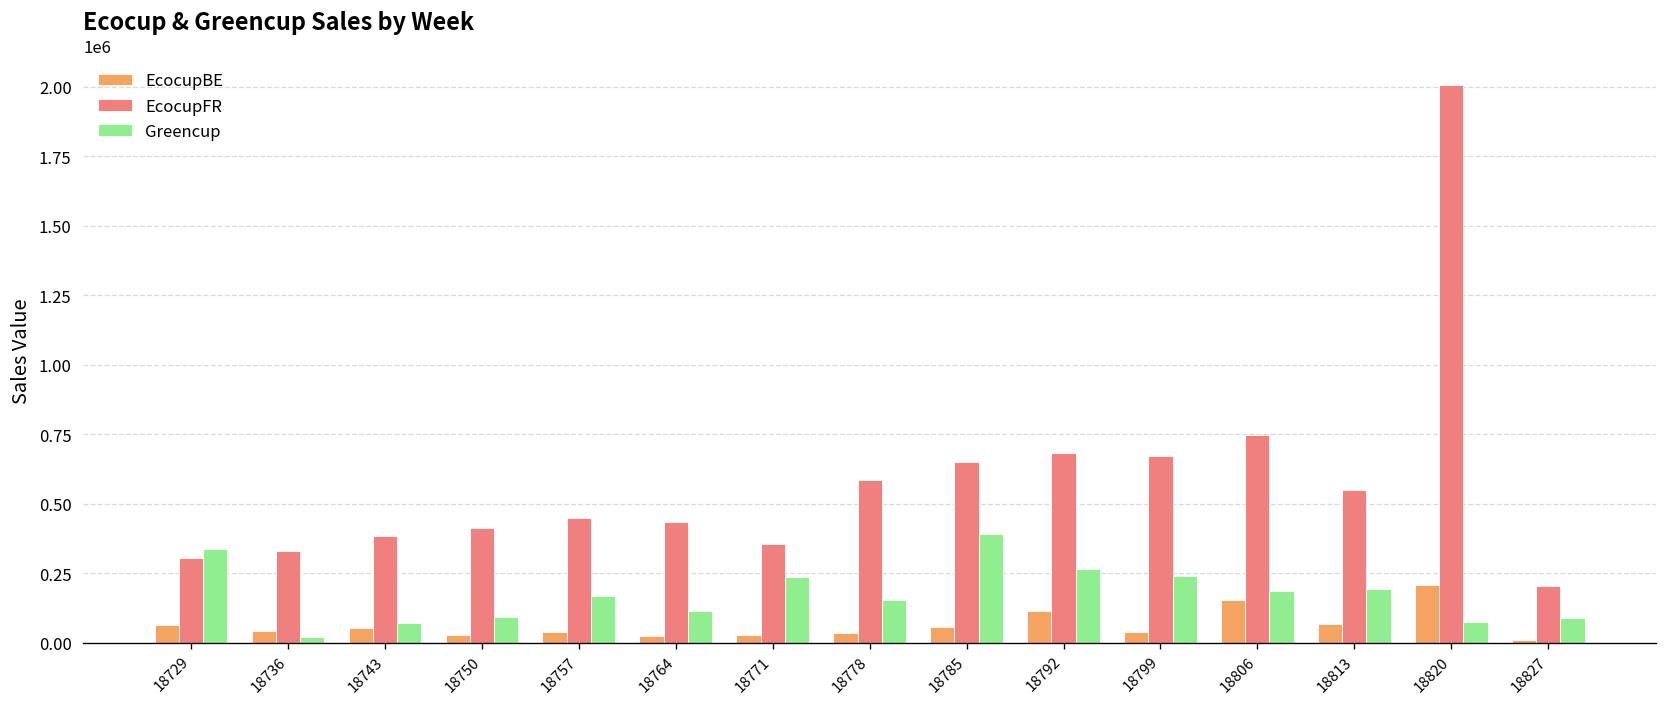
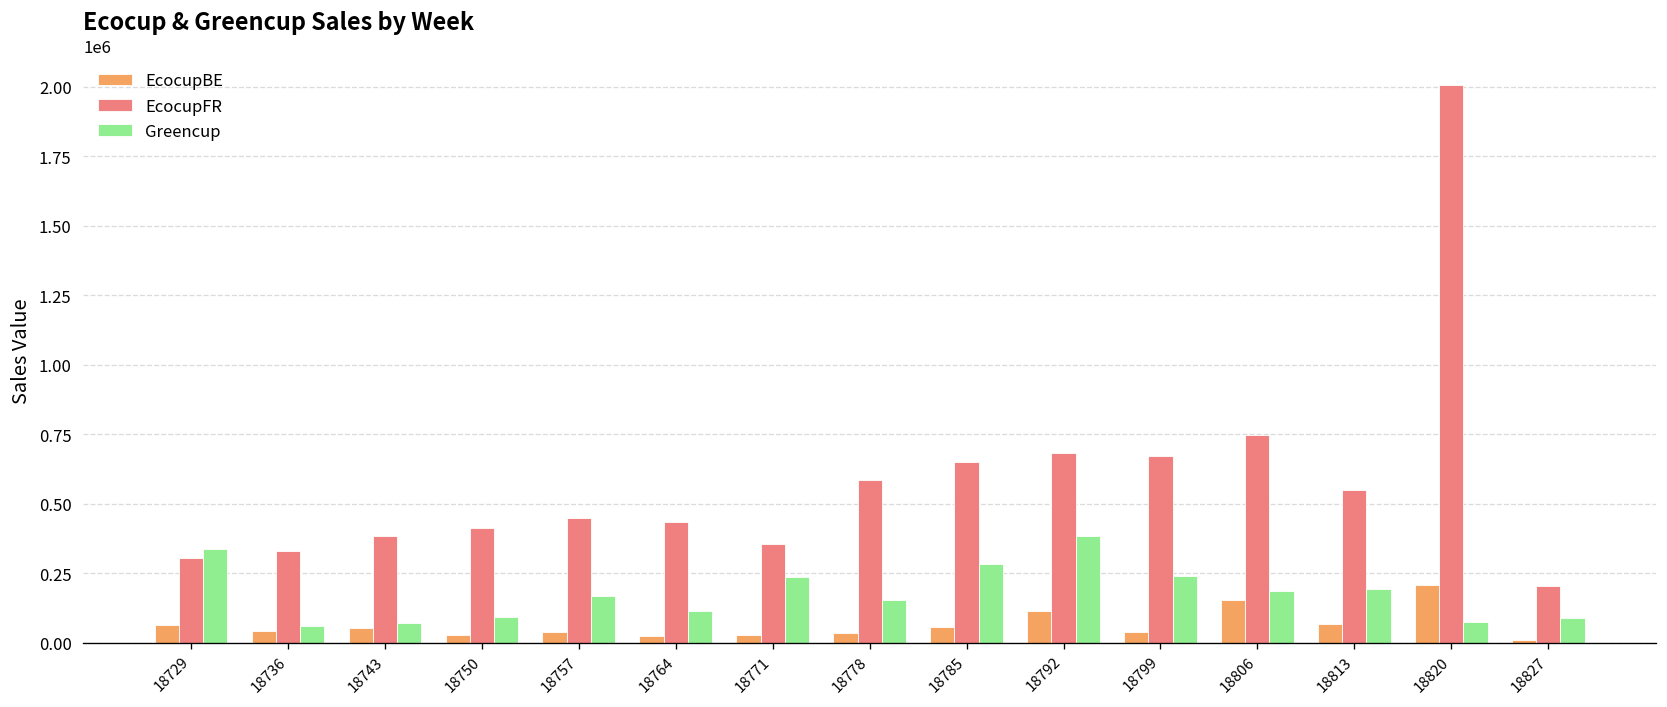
Greencup, 18736: 20000 -> 60000
Greencup, 18785: 390000 -> 280000
Greencup, 18792: 260000 -> 380000
